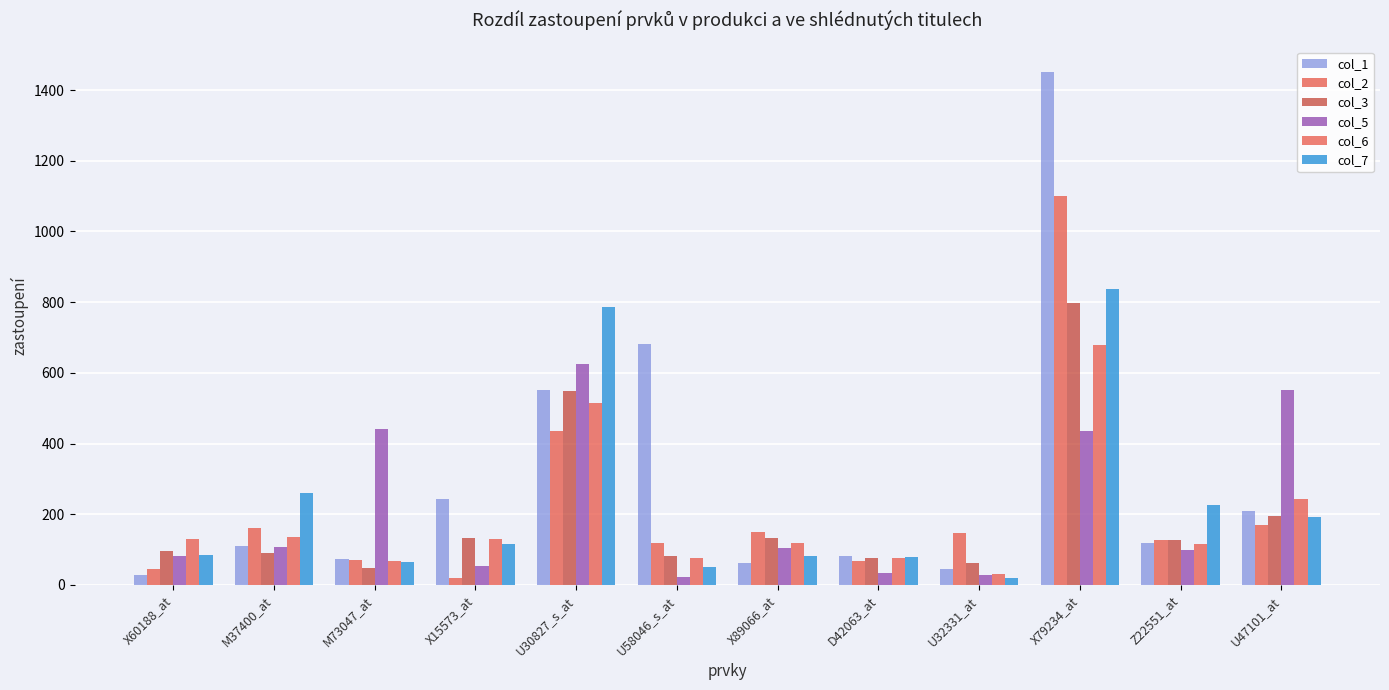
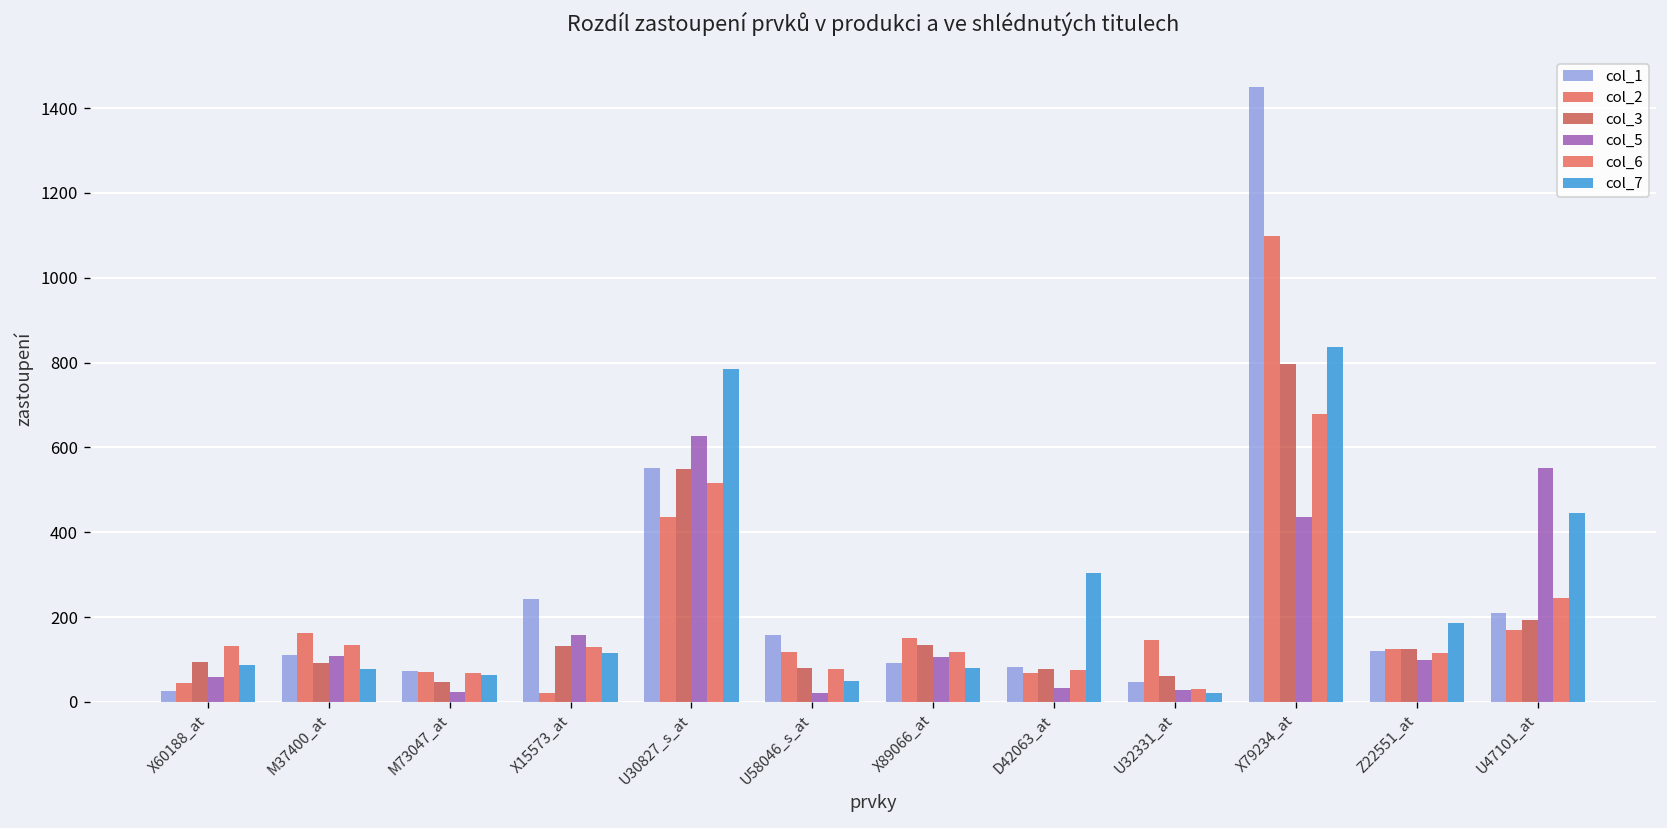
col_5, X60188_at: 80 -> 60
col_7, M37400_at: 260 -> 80
col_5, M73047_at: 440 -> 20
col_5, X15573_at: 50 -> 160
col_1, U58046_s_at: 680 -> 160
col_1, X89066_at: 60 -> 90
col_7, D42063_at: 80 -> 310
col_7, Z22551_at: 230 -> 190
col_7, U47101_at: 190 -> 450
